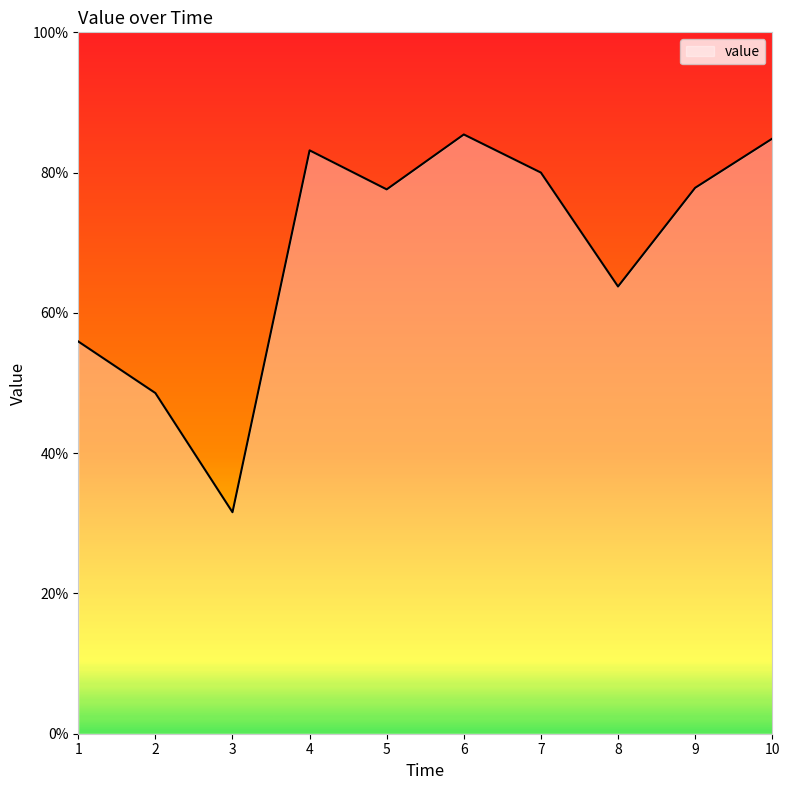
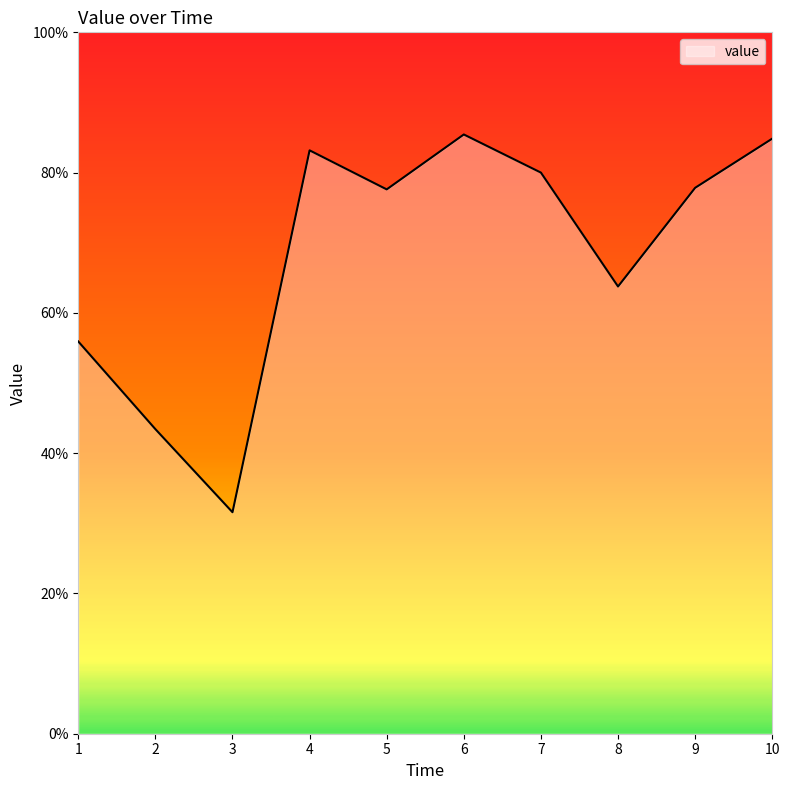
2: 49% -> 43%
